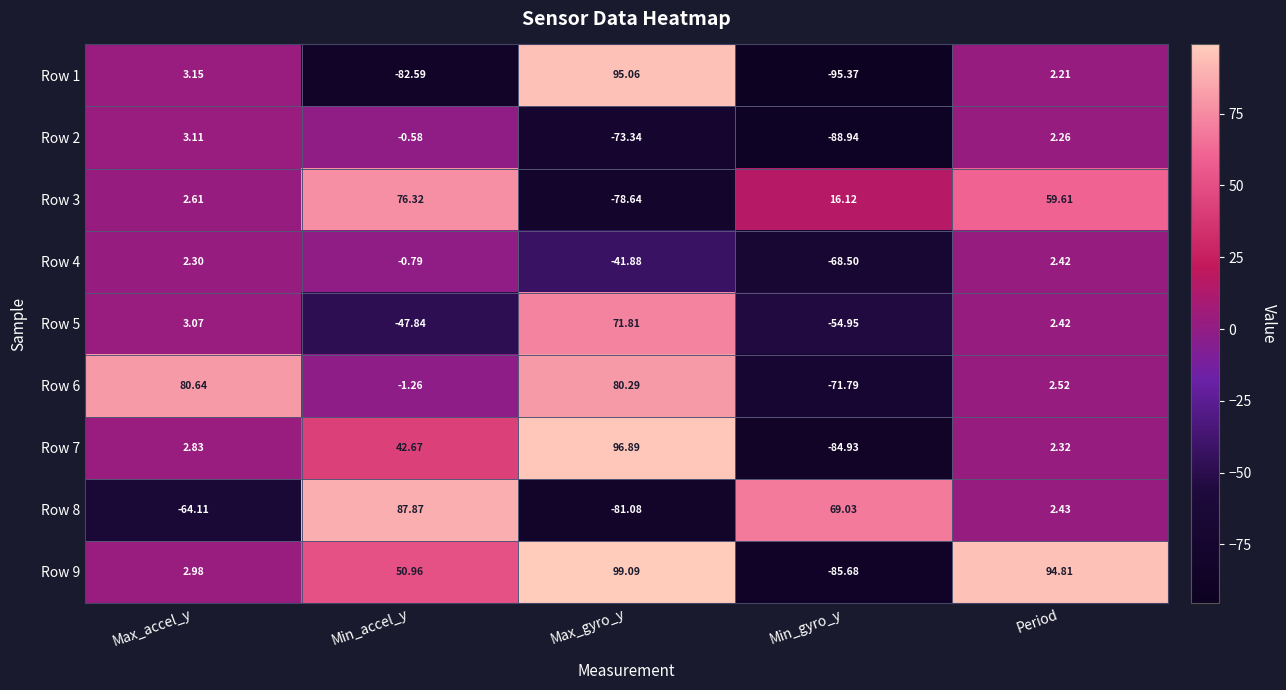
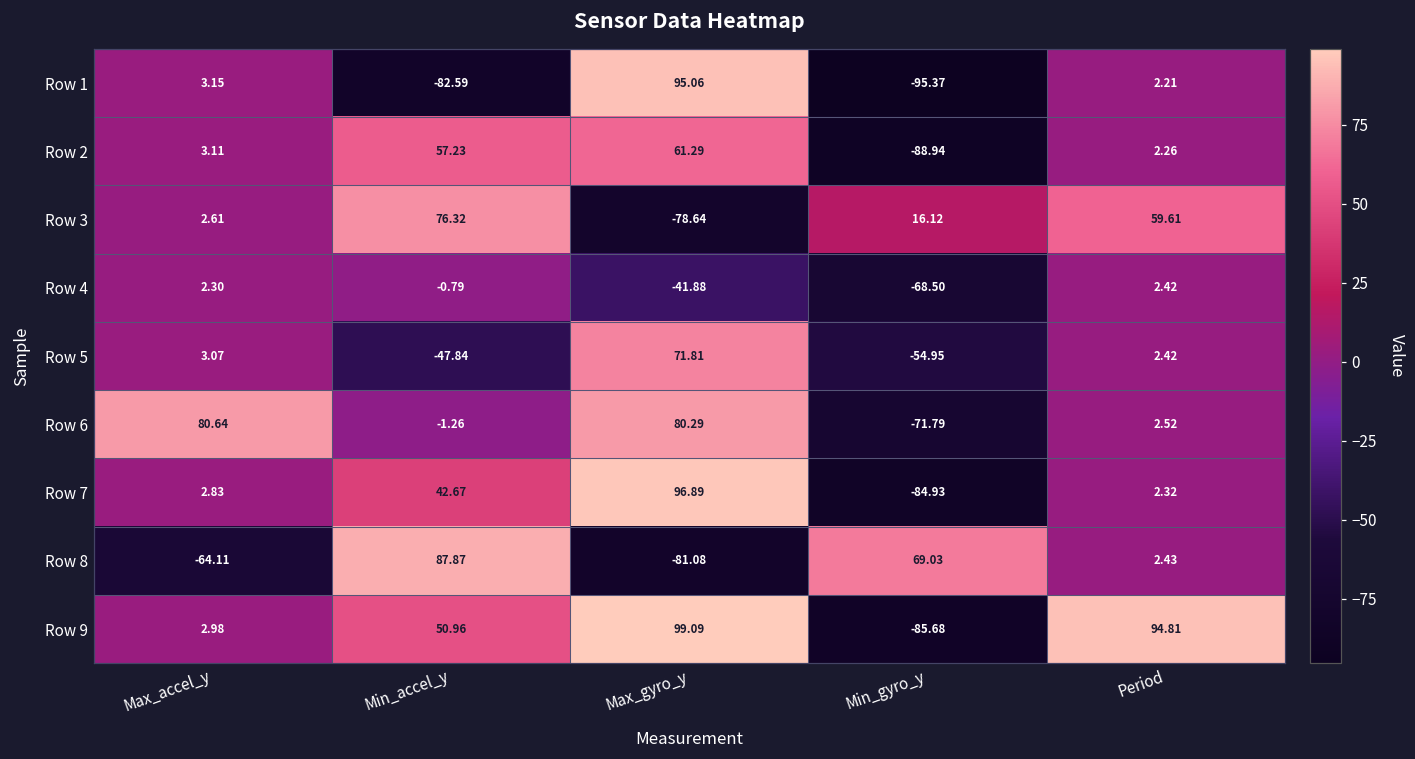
Row 2, Min_accel_y: -0.58 -> 57.23
Row 2, Max_gyro_y: -73.34 -> 61.29
